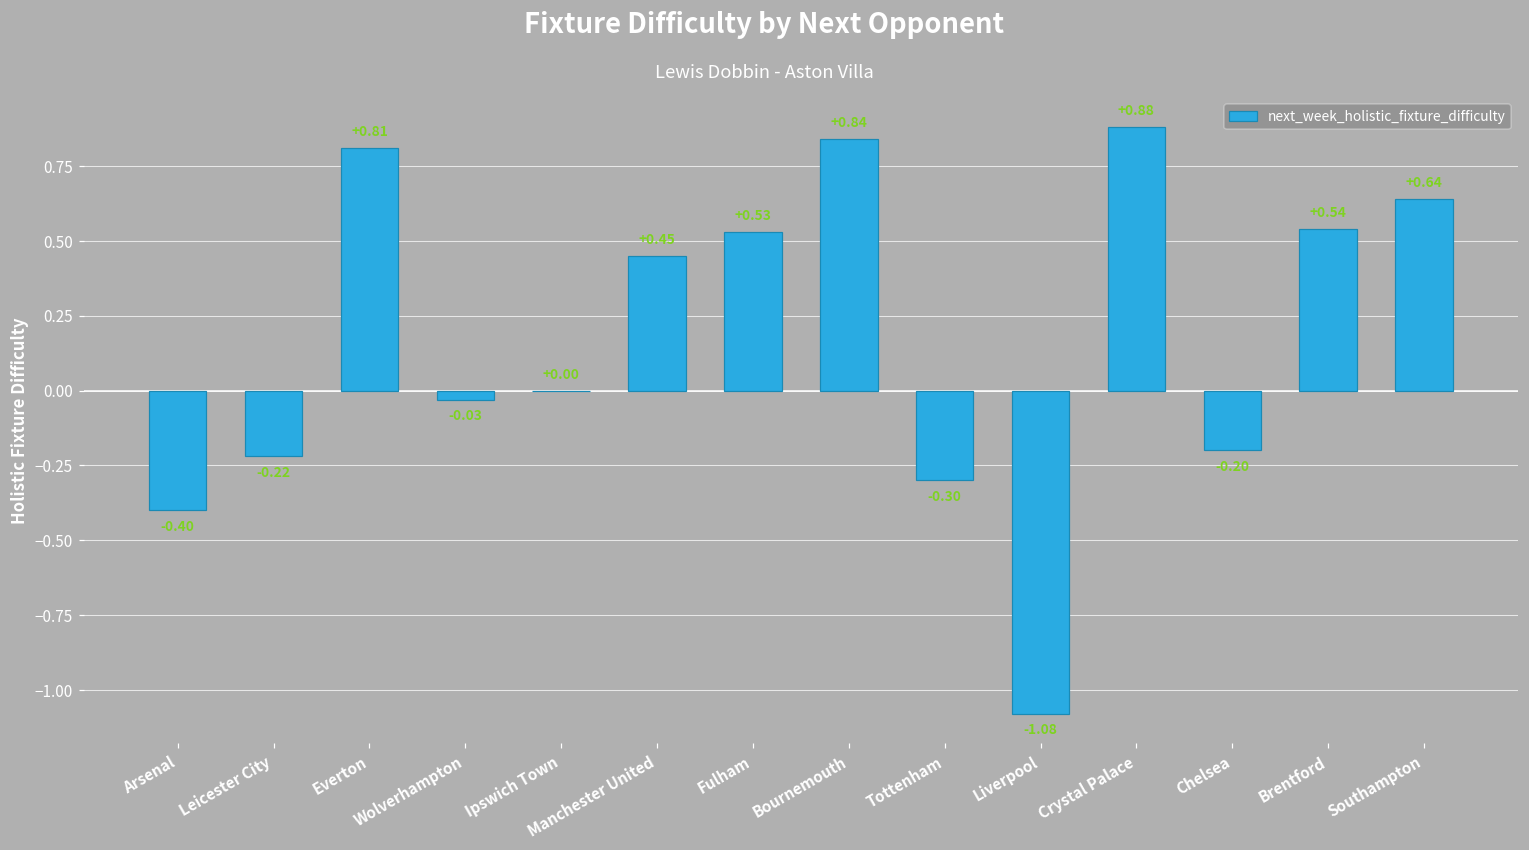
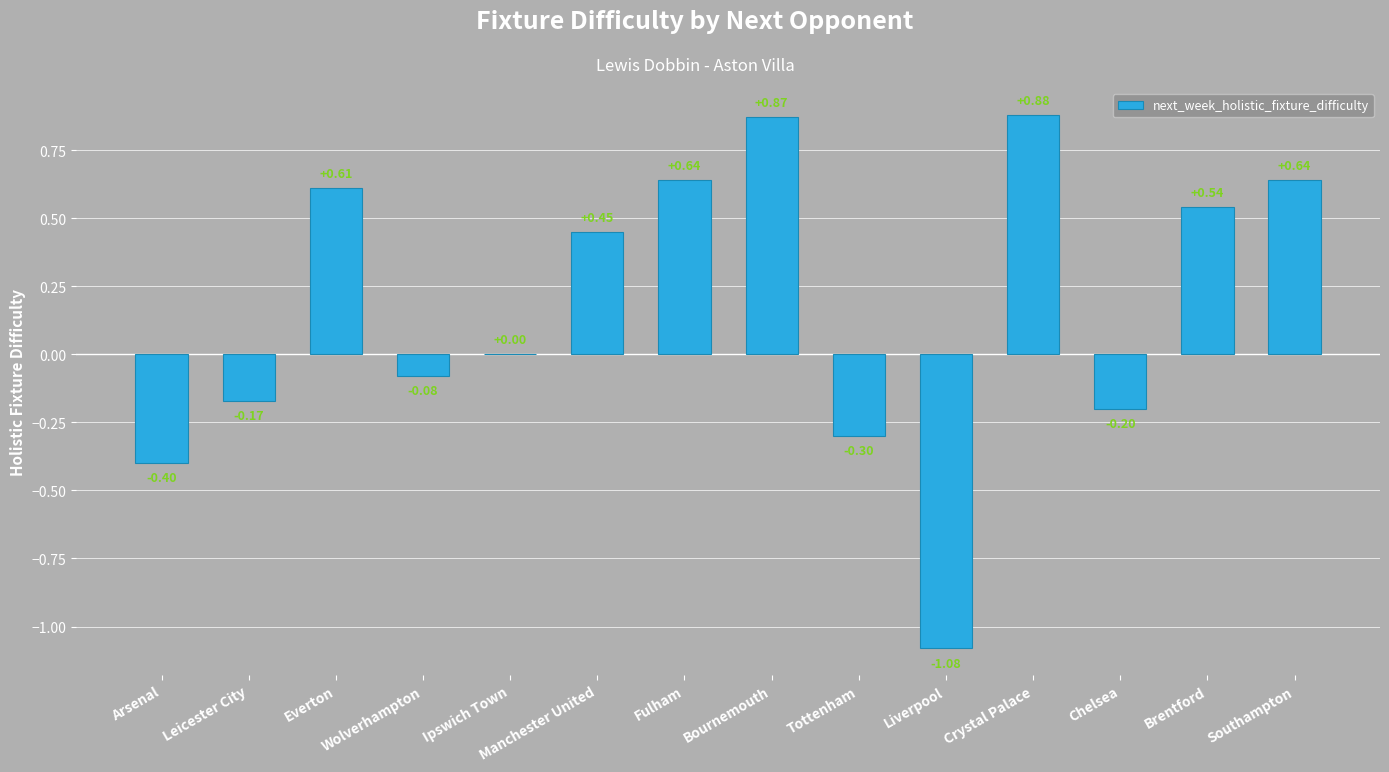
Leicester City: -0.22 -> -0.17
Everton: +0.81 -> +0.61
Wolverhampton: -0.03 -> -0.08
Fulham: +0.53 -> +0.64
Bournemouth: +0.84 -> +0.87
